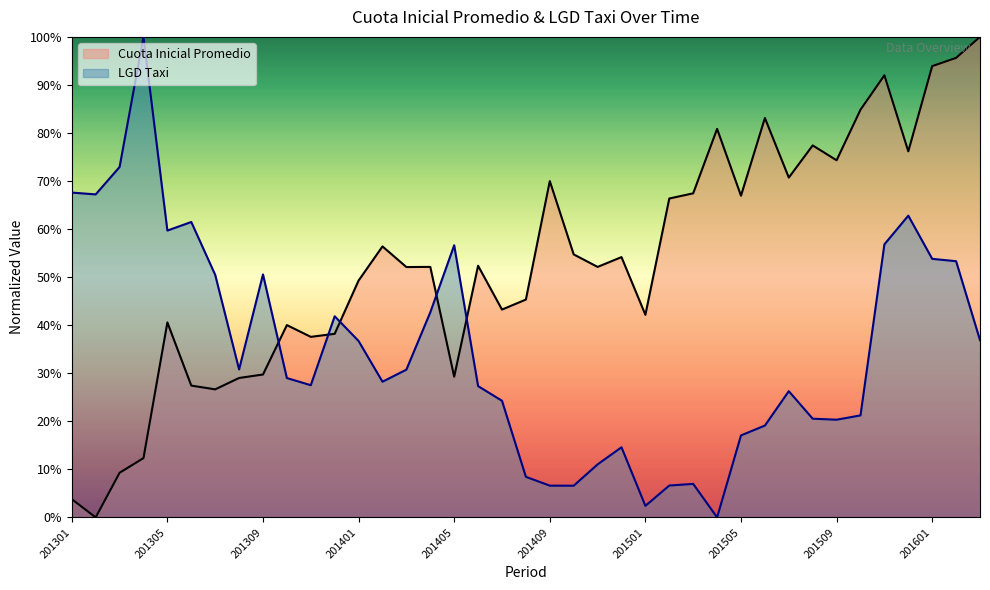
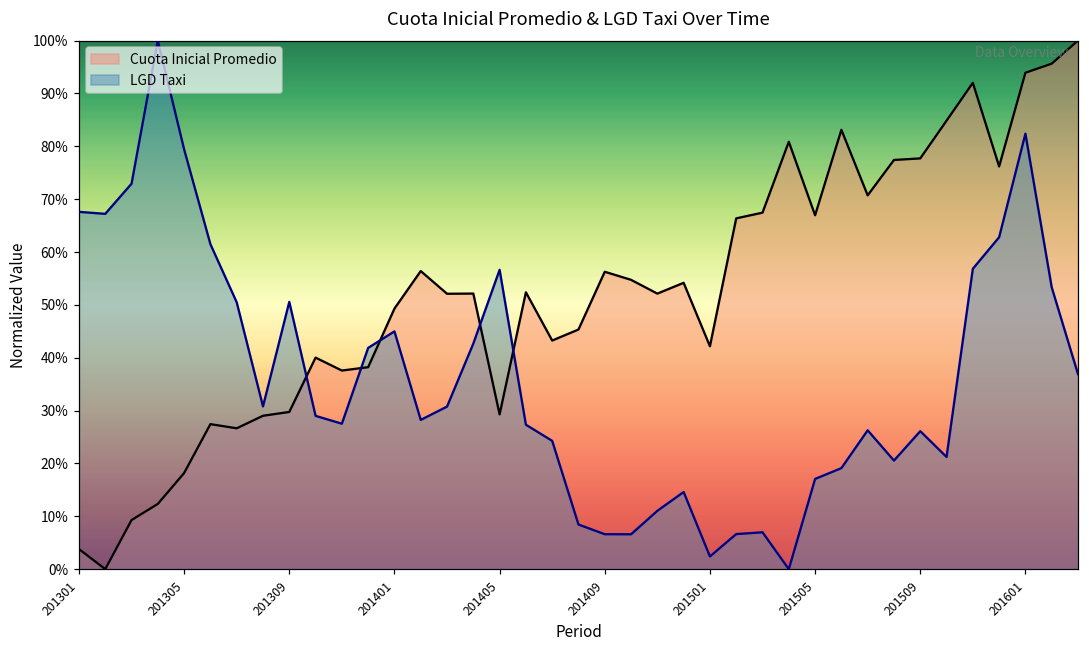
Cuota Inicial Promedio, 201305: 41% -> 18%
LGD Taxi, 201305: 60% -> 79%
LGD Taxi, 201401: 37% -> 45%
Cuota Inicial Promedio, 201409: 70% -> 56%
Cuota Inicial Promedio, 201509: 74% -> 78%
LGD Taxi, 201509: 20% -> 26%
LGD Taxi, 201601: 54% -> 82%
